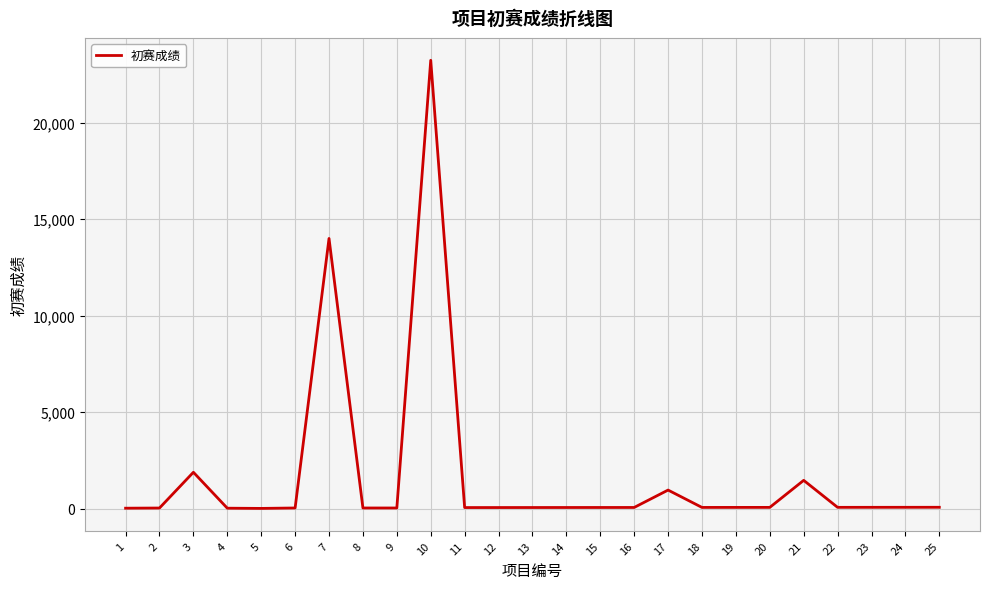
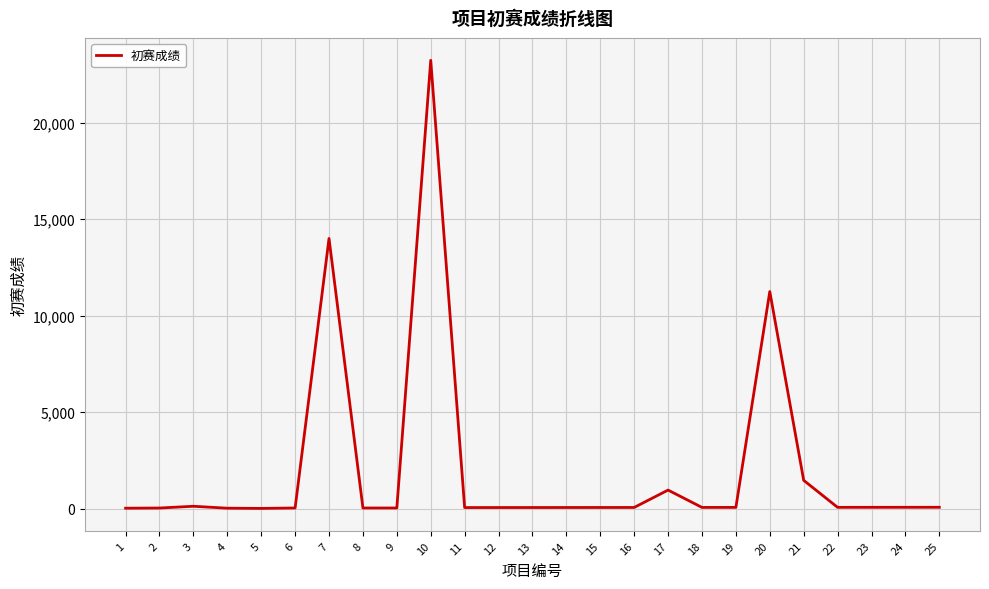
3: 1,900 -> 100
20: 100 -> 11,200
